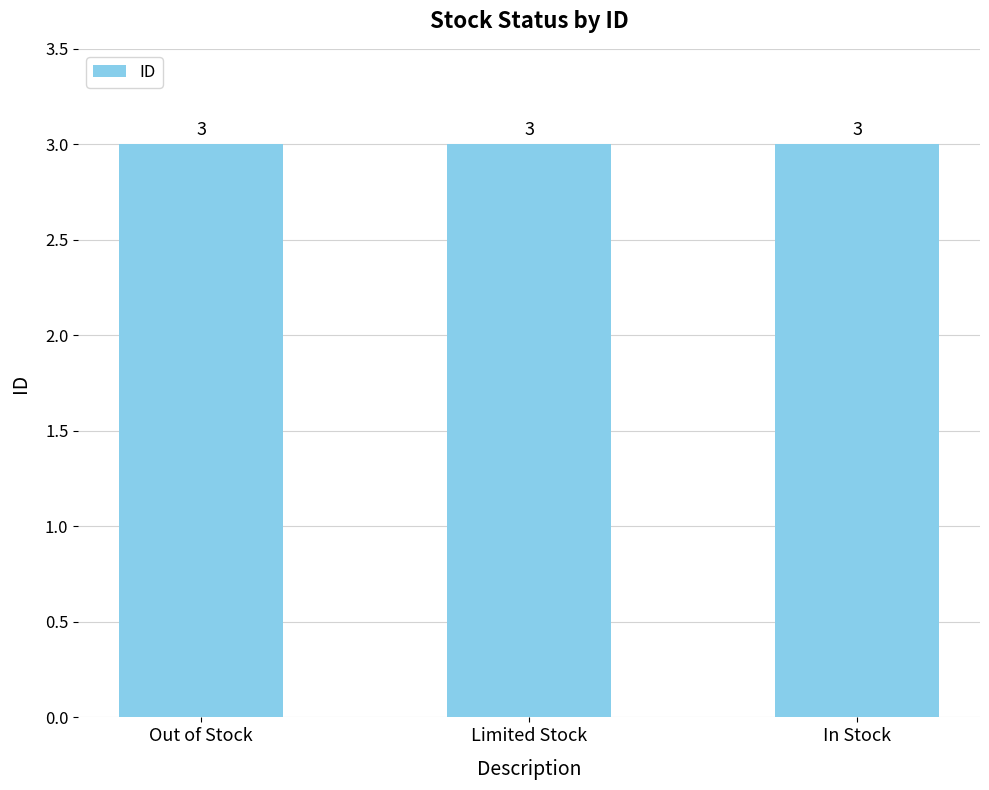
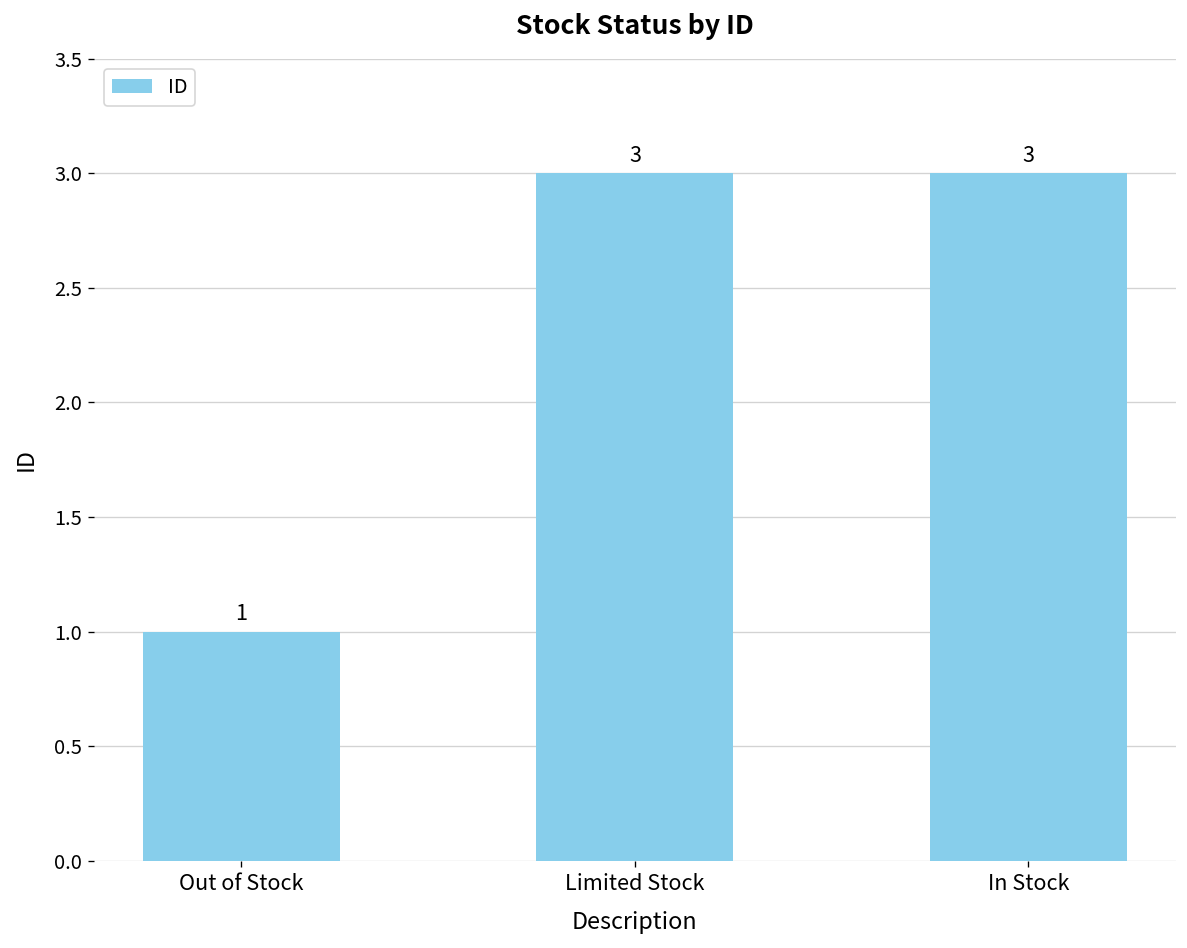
Out of Stock: 3 -> 1
